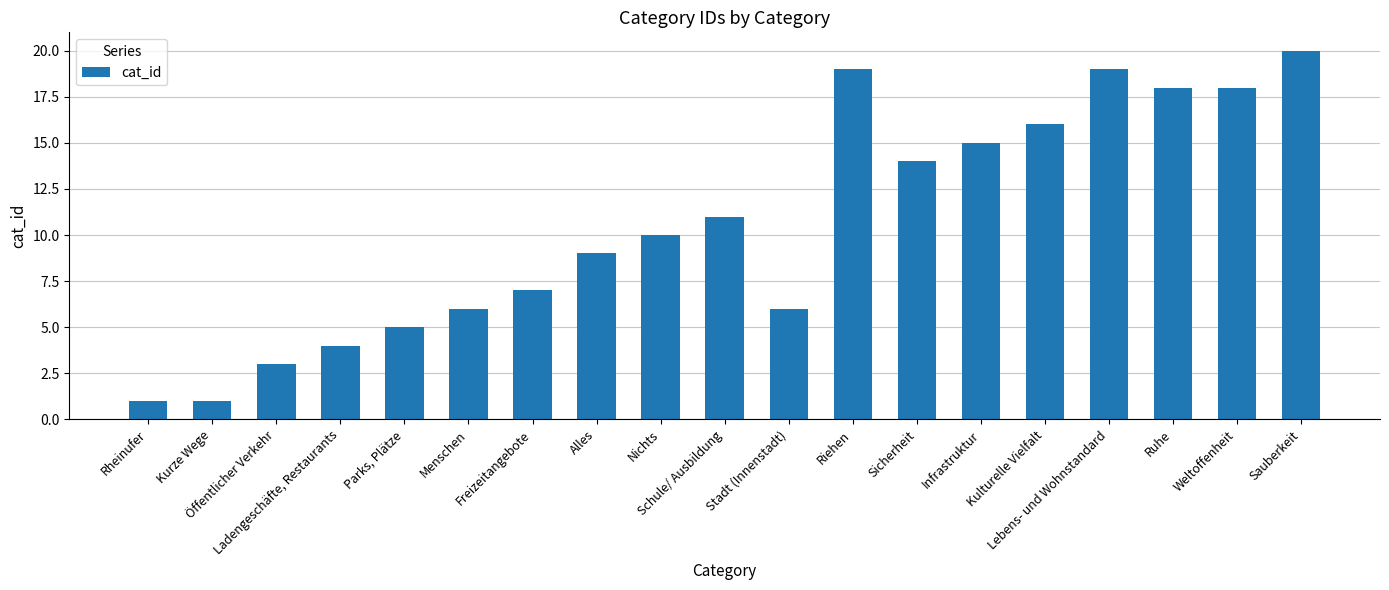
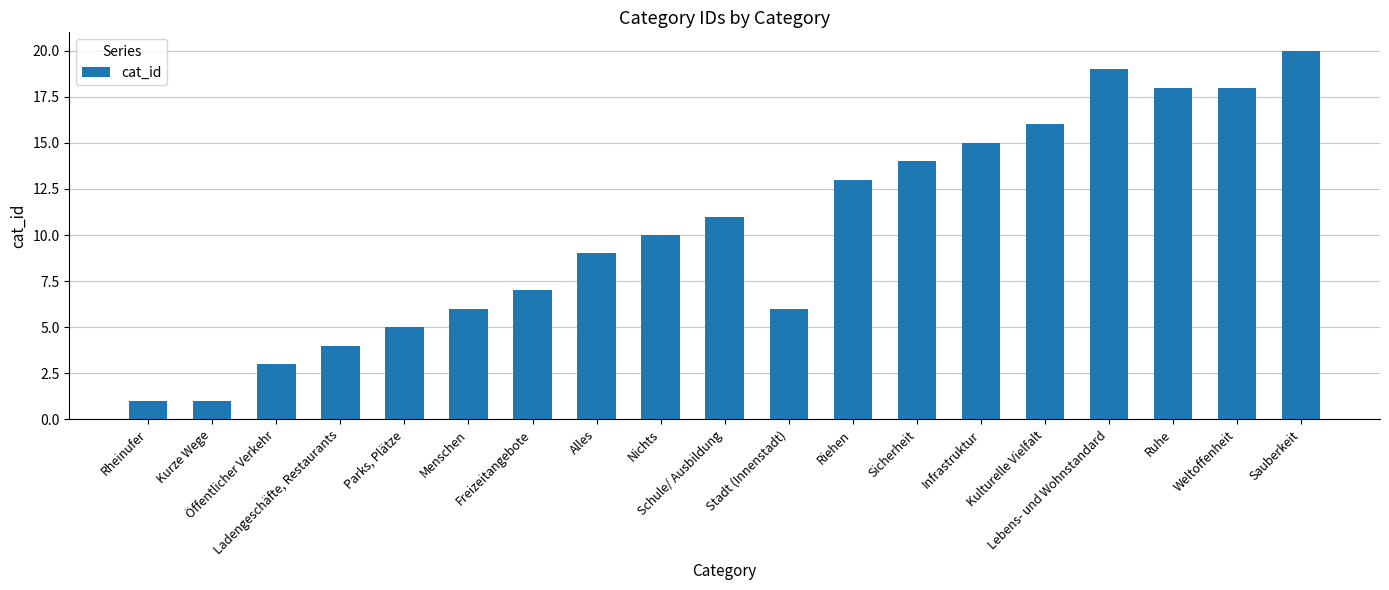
Riehen: 19 -> 13
